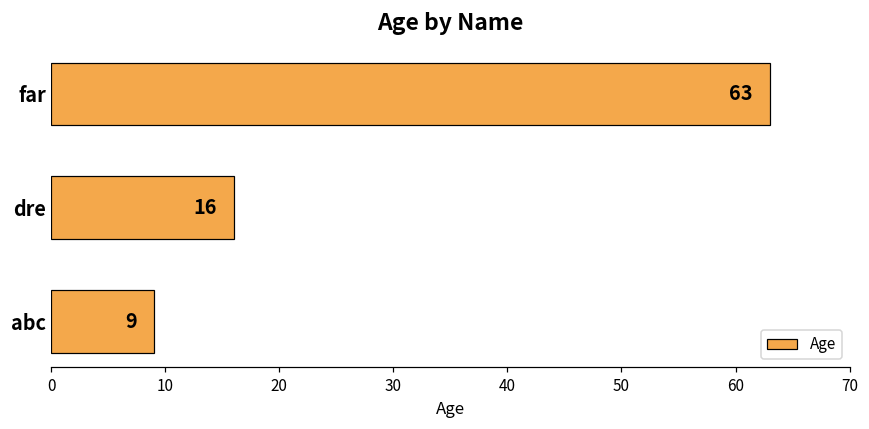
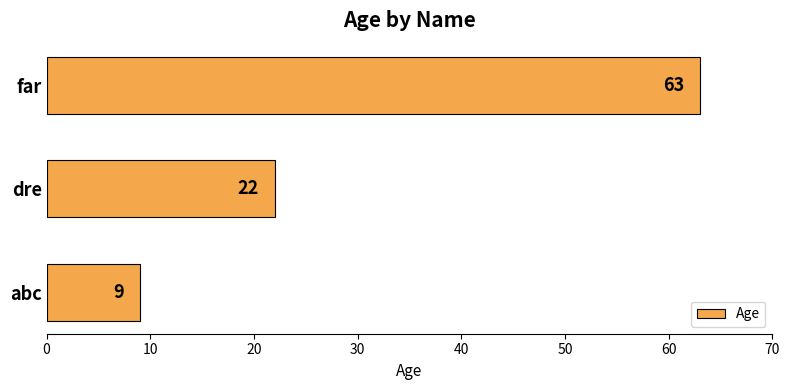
dre: 16 -> 22
